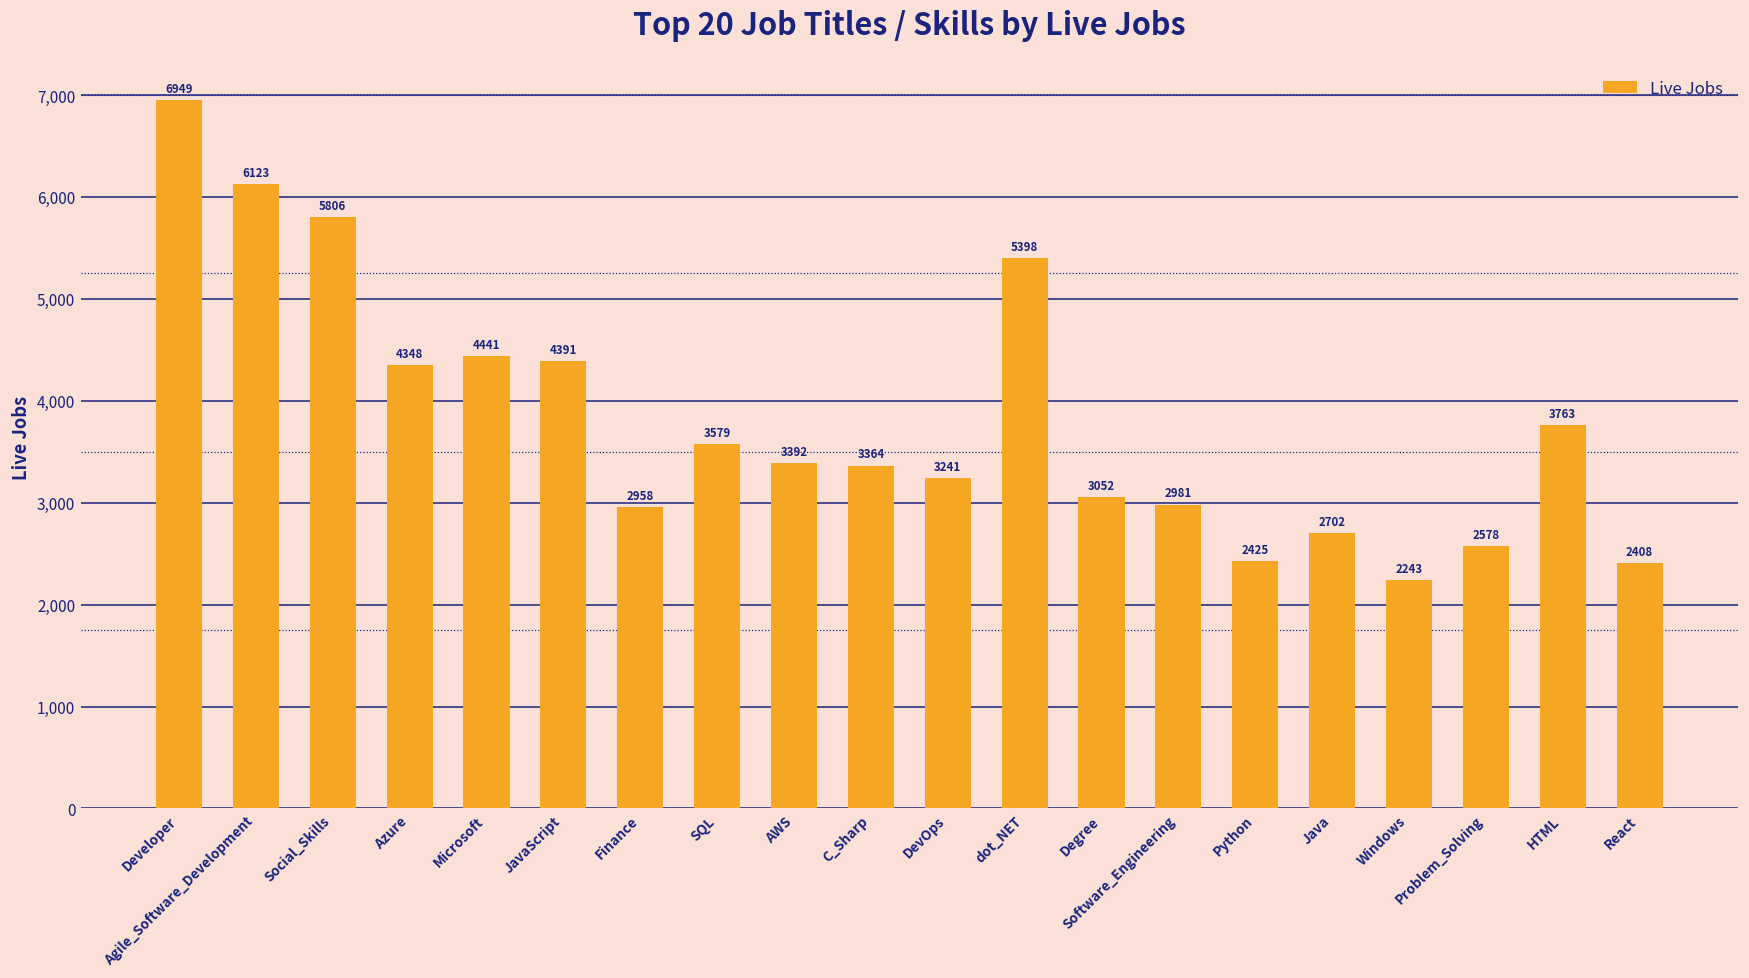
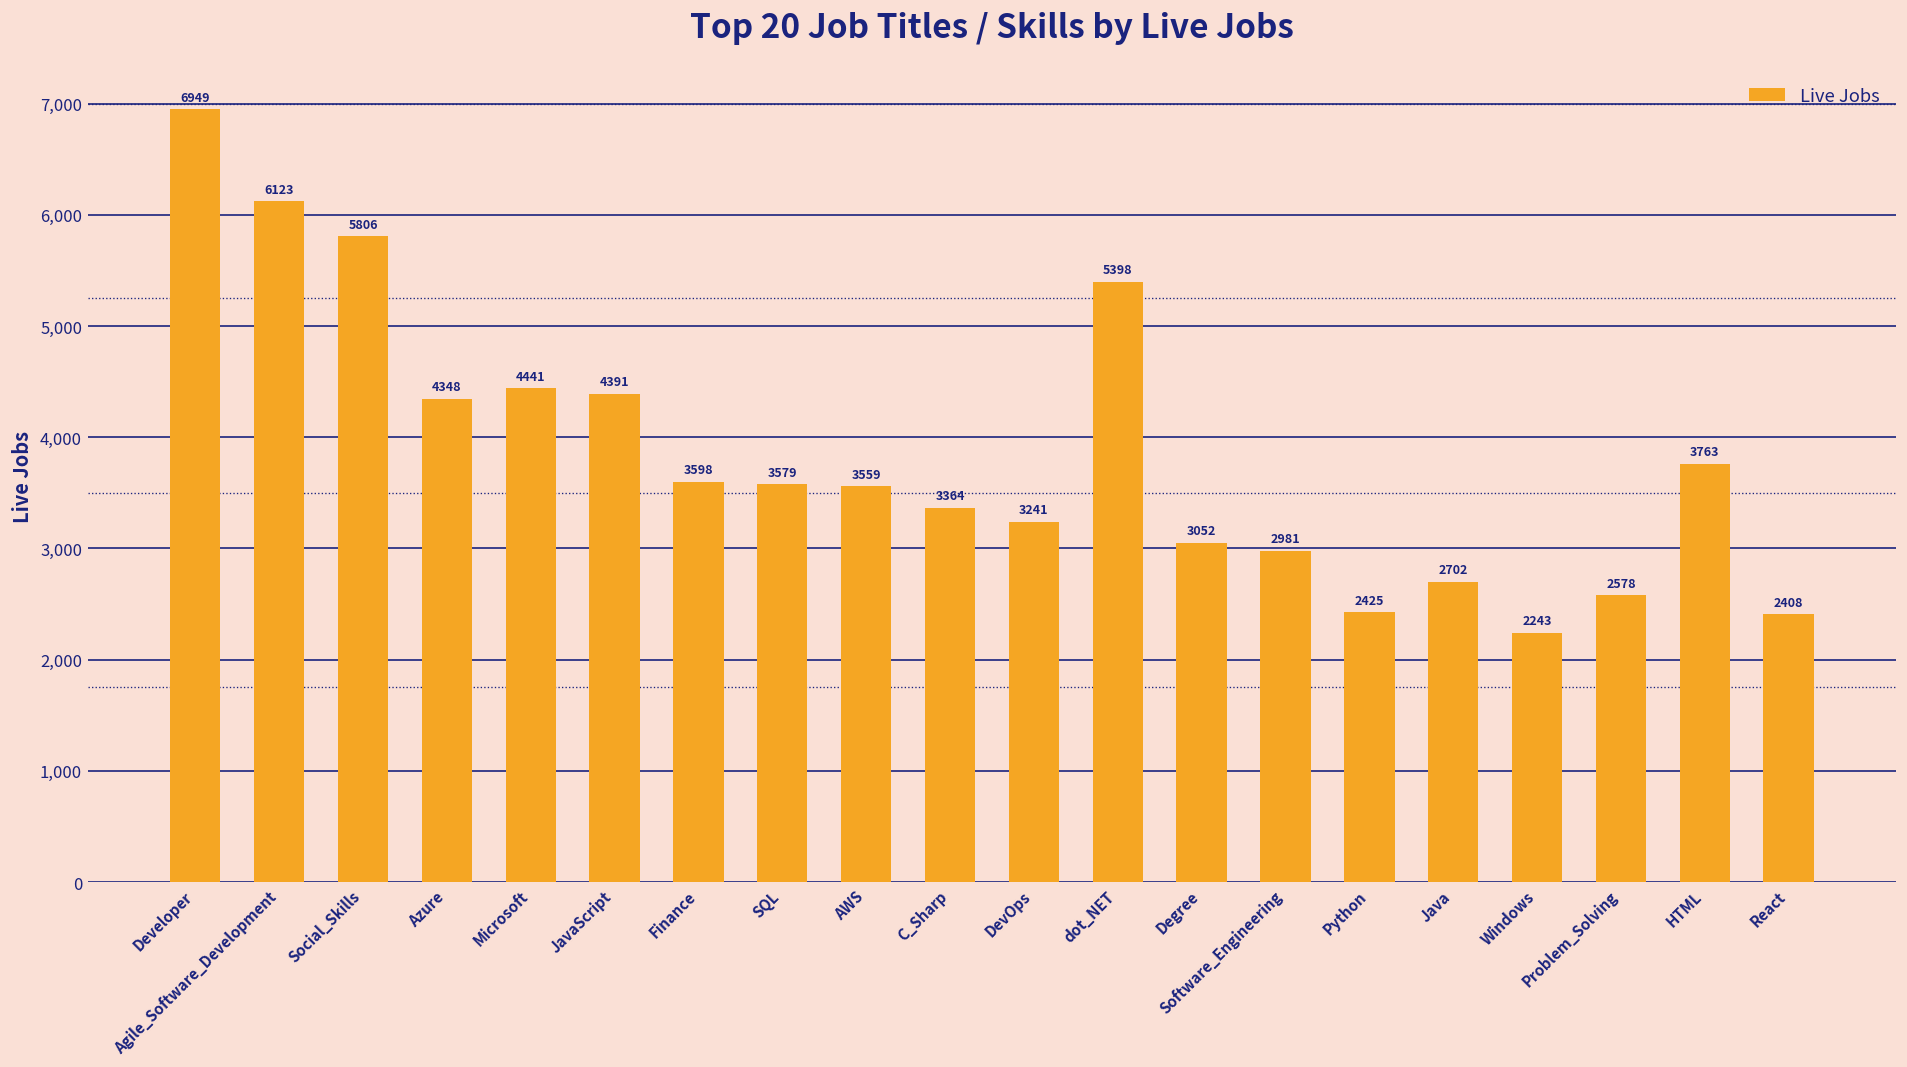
Finance: 2958 -> 3598
AWS: 3392 -> 3559
